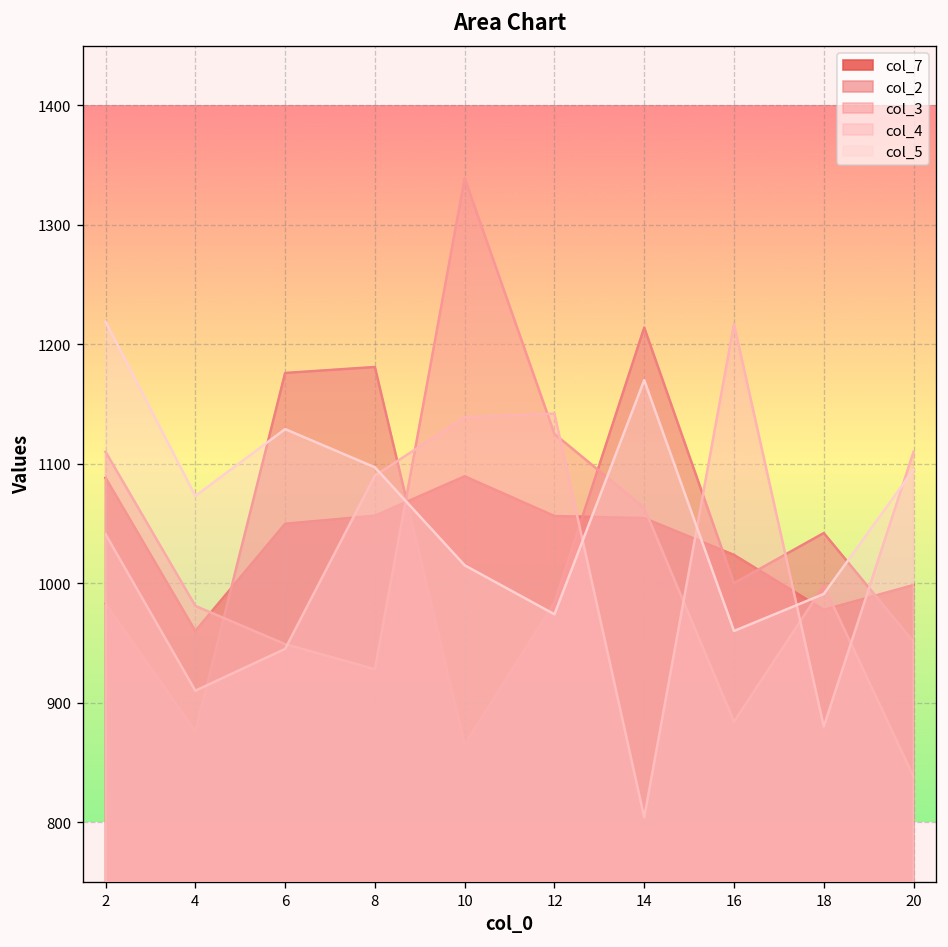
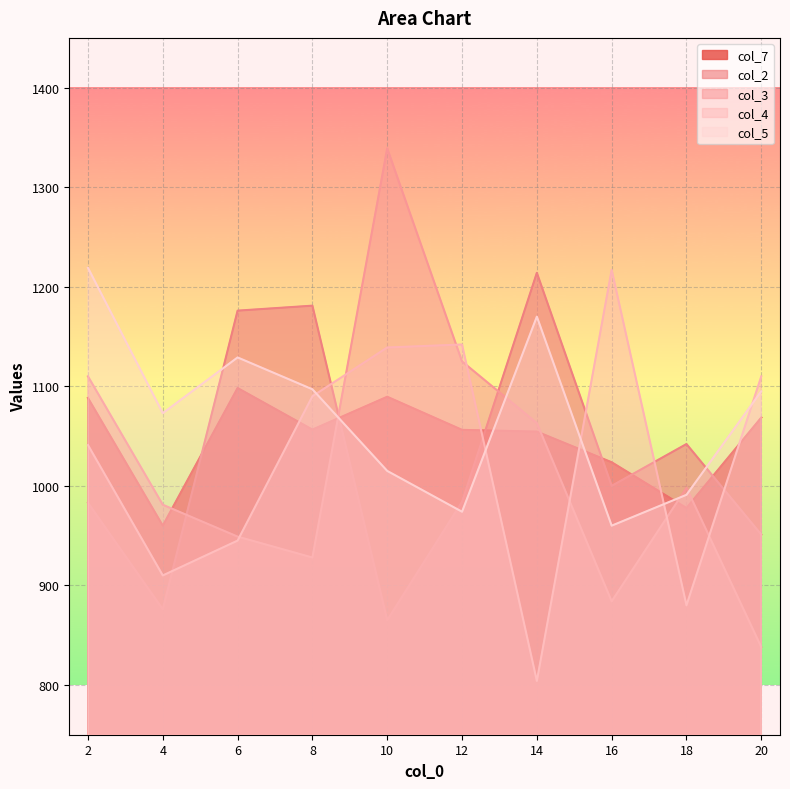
col_7, 6: 1050 -> 1100
col_7, 20: 1000 -> 1070
